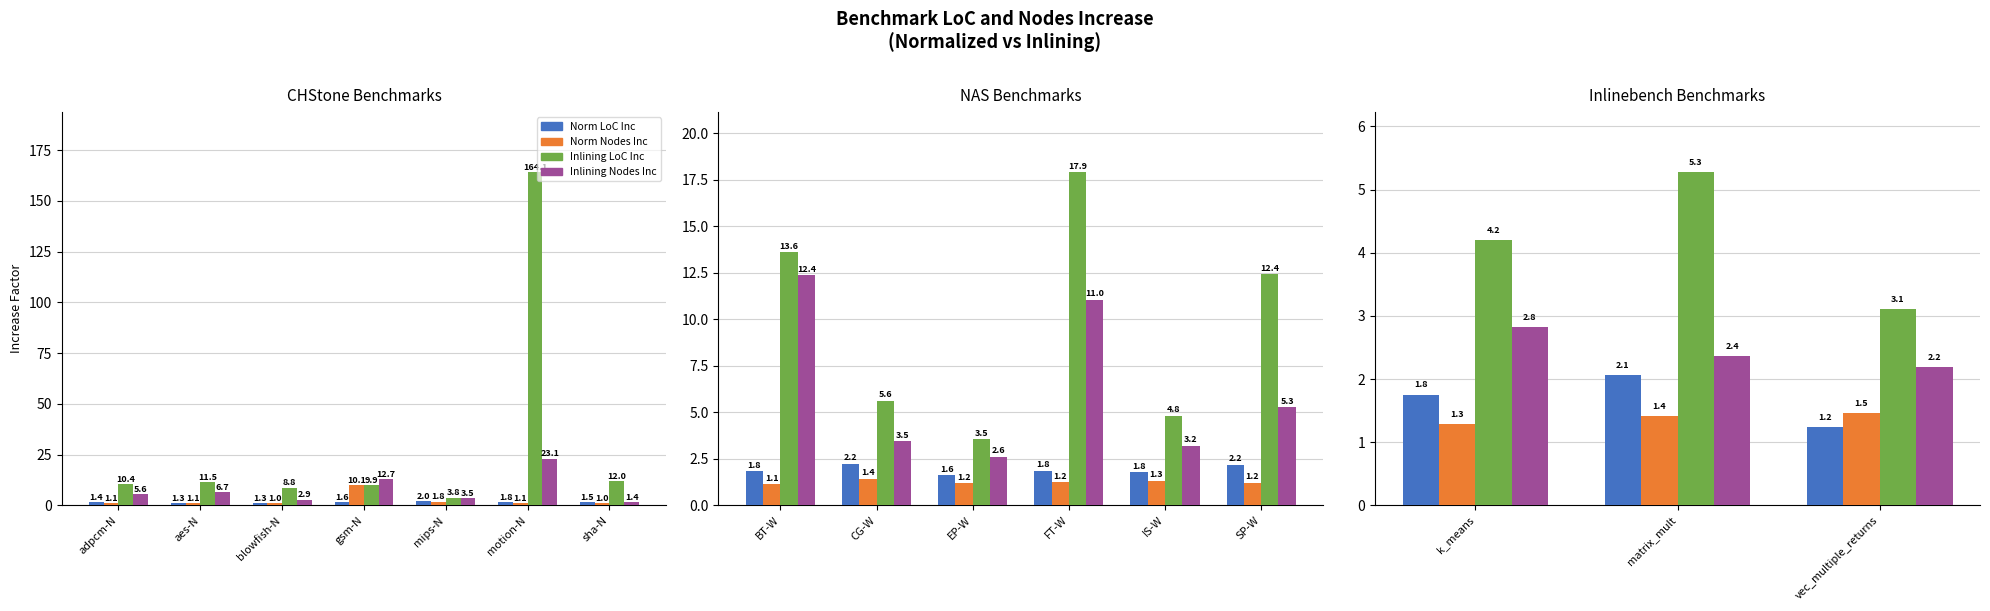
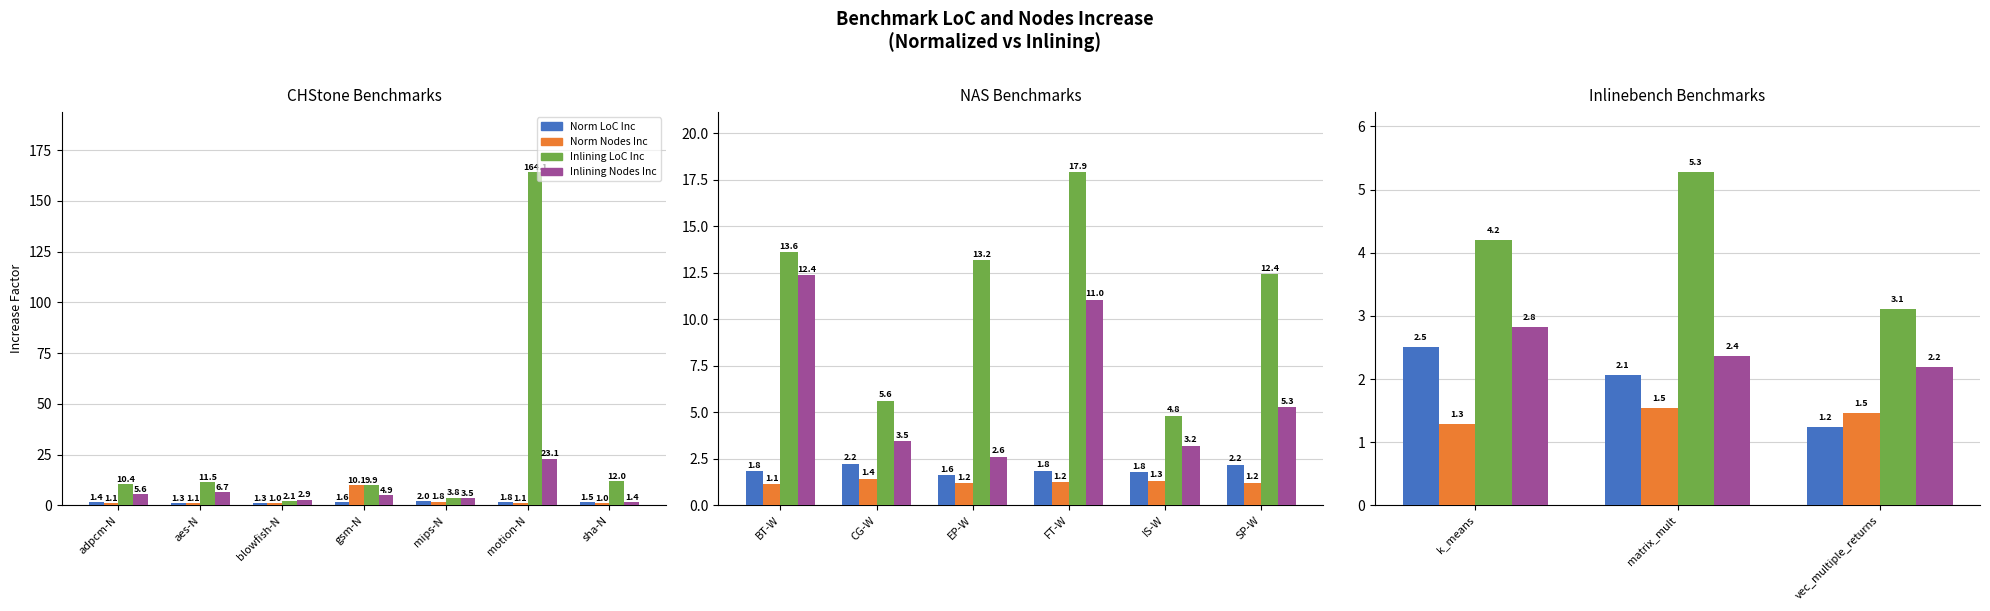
CHStone Benchmarks, Inlining LoC Inc, blowfish-N: 8.8 -> 2.1
CHStone Benchmarks, Inlining Nodes Inc, gsm-N: 12.7 -> 4.9
NAS Benchmarks, Inlining LoC Inc, EP-W: 3.5 -> 13.2
Inlinebench Benchmarks, Norm LoC Inc, k_means: 1.8 -> 2.5
Inlinebench Benchmarks, Norm Nodes Inc, matrix_mult: 1.4 -> 1.5
